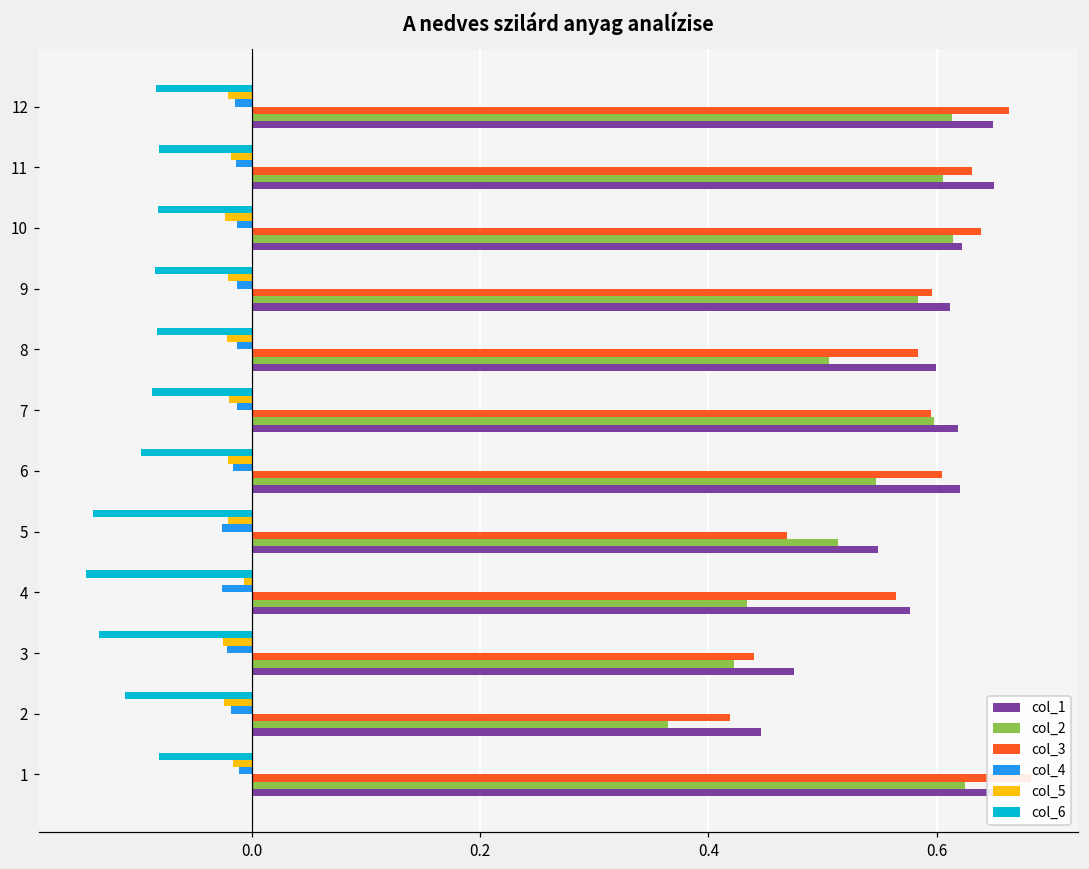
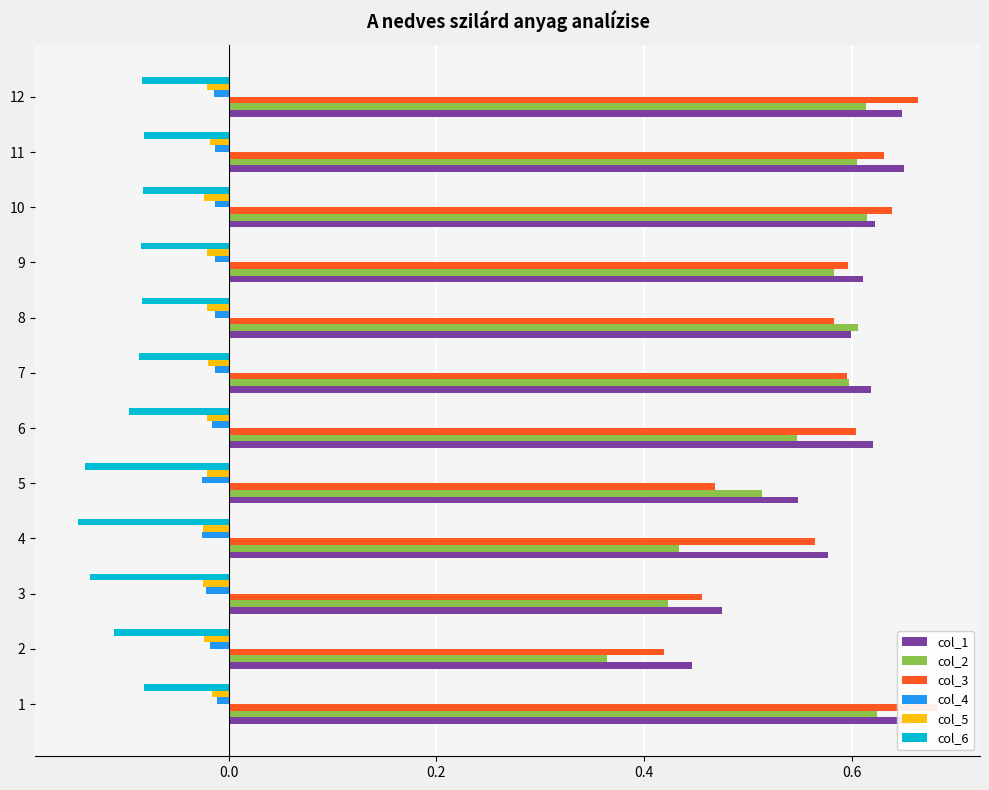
col_2, 8: 0.505 -> 0.606
col_5, 4: -0.007 -> -0.025
col_3, 3: 0.440 -> 0.455
